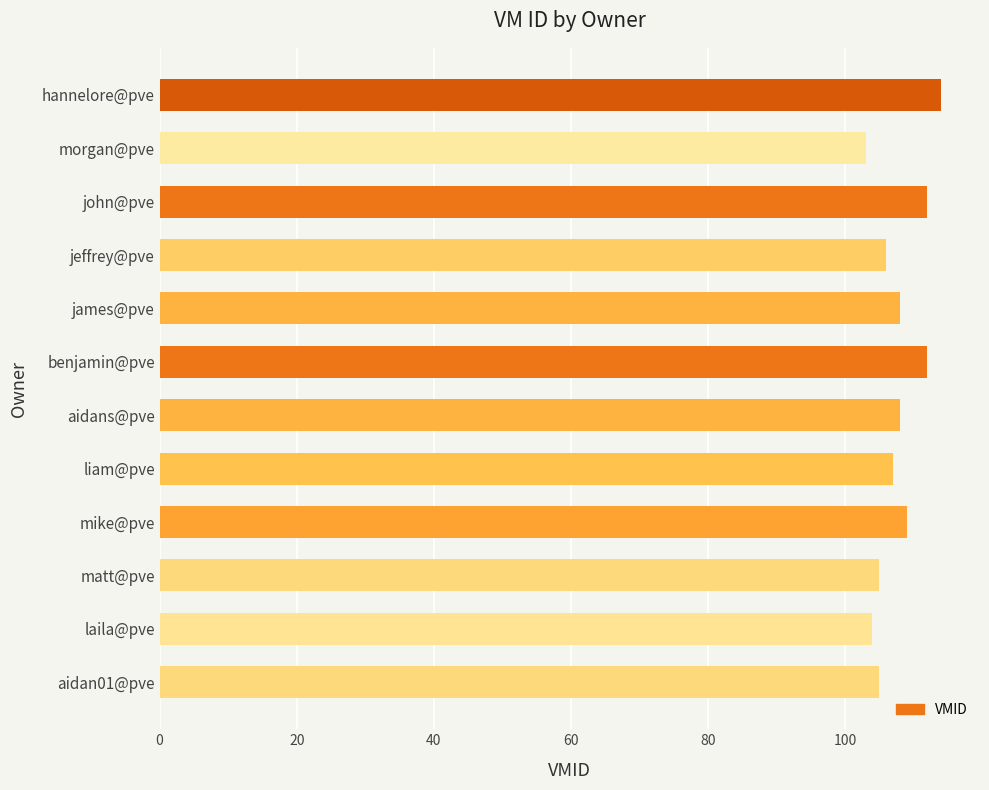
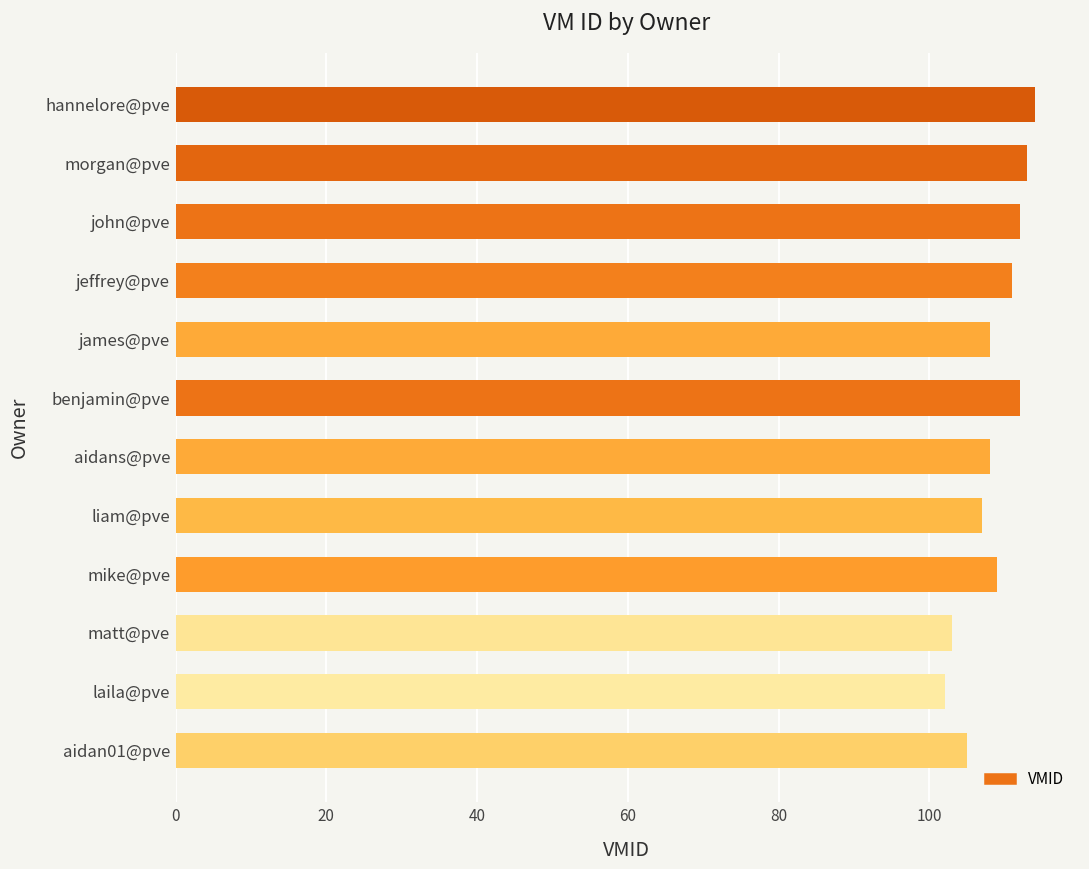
morgan@pve: 103 -> 113
jeffrey@pve: 106 -> 111
matt@pve: 105 -> 103
laila@pve: 104 -> 102
